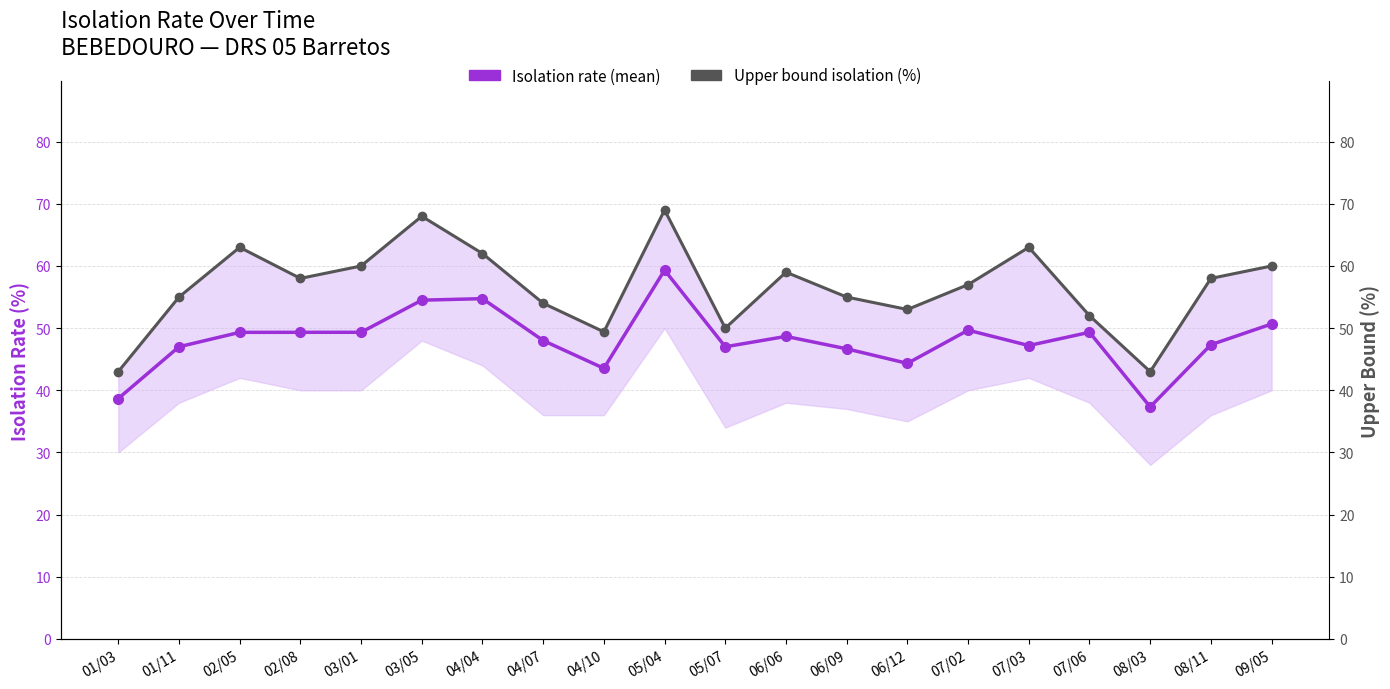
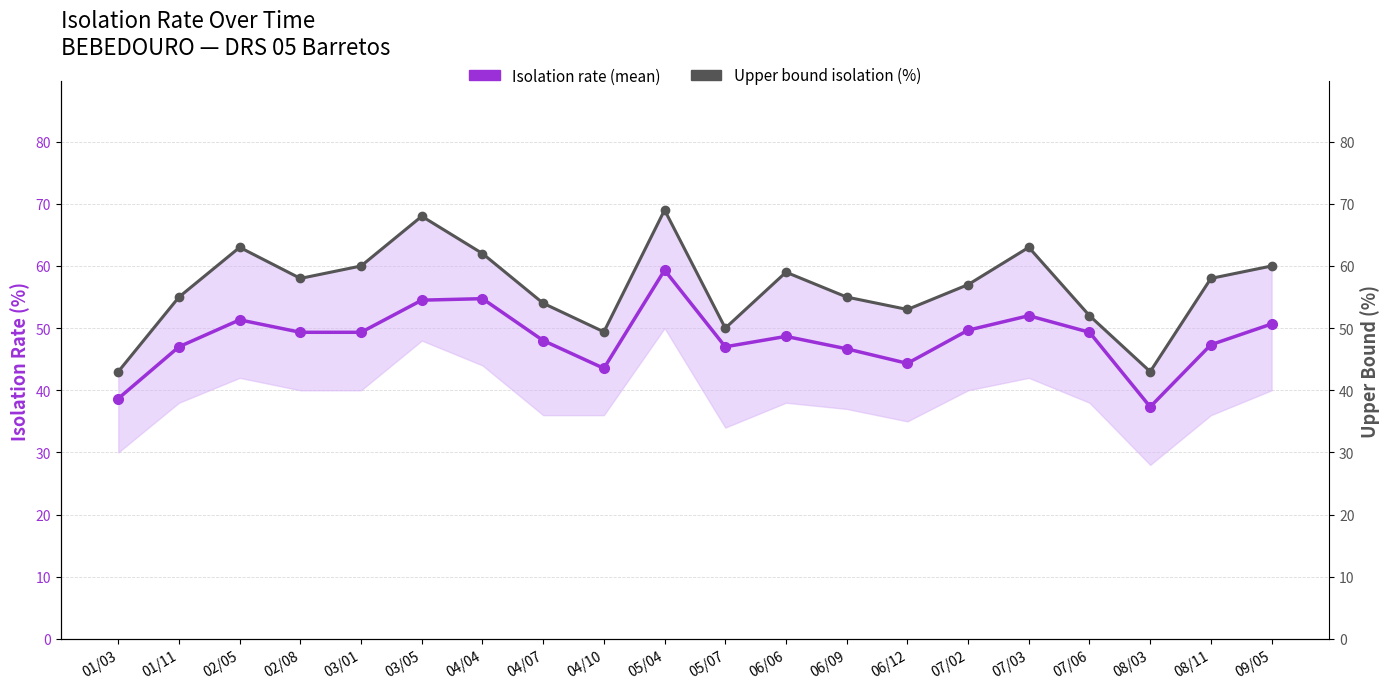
Isolation rate (mean), 02/05: 49 -> 51
Isolation rate (mean), 07/03: 47 -> 52
